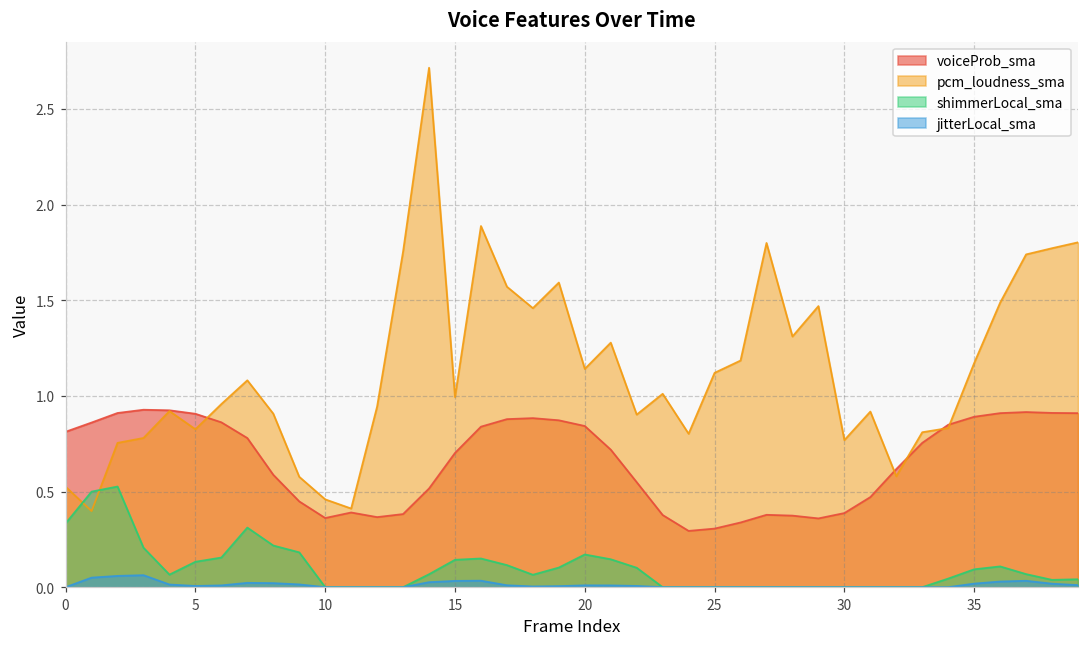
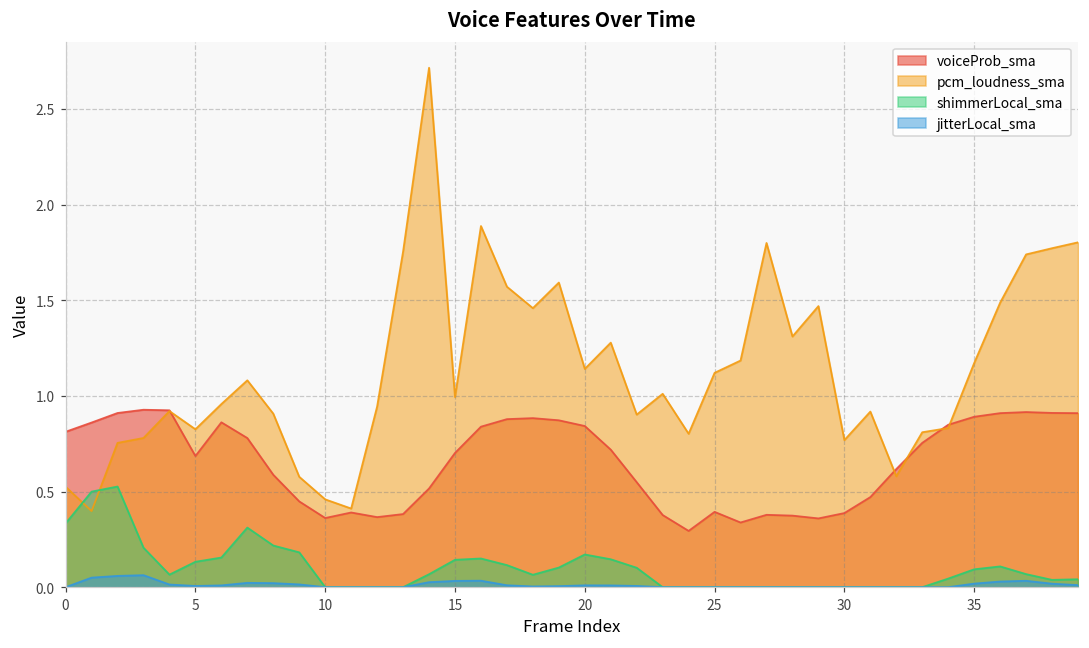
voiceProb_sma, 5: 0.91 -> 0.69
voiceProb_sma, 25: 0.31 -> 0.39
